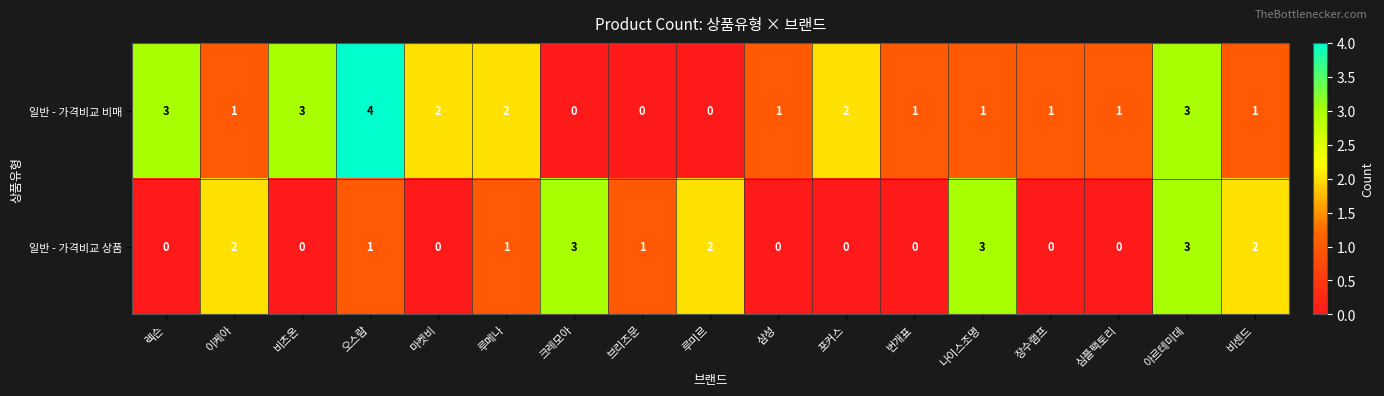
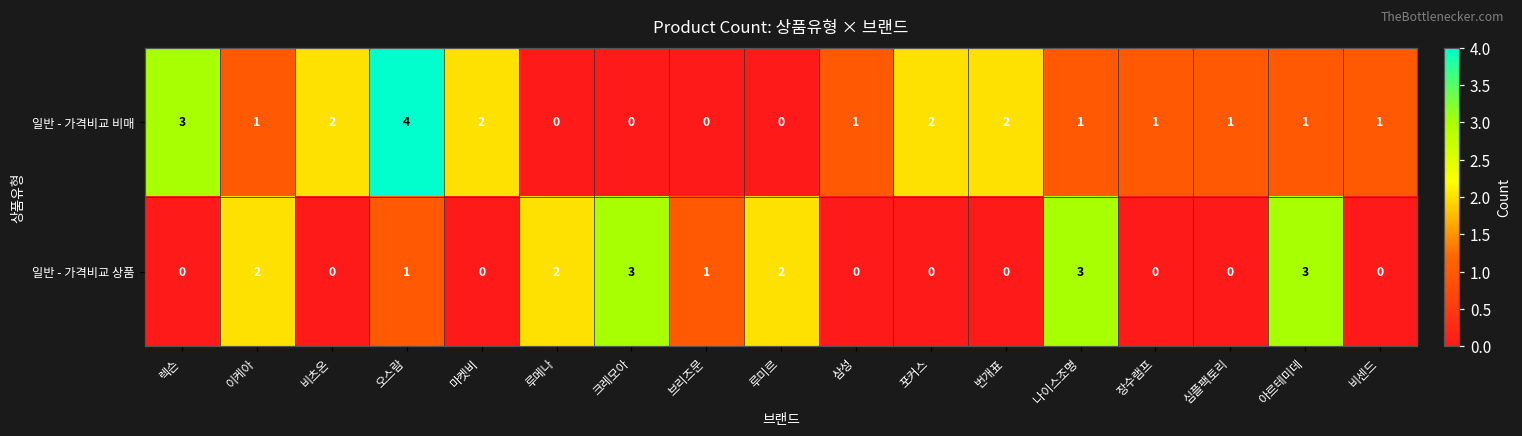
일반 - 가격비교 비매, 비츠온: 3 -> 2
일반 - 가격비교 비매, 루메나: 2 -> 0
일반 - 가격비교 비매, 번개표: 1 -> 2
일반 - 가격비교 비매, 아르테미데: 3 -> 1
일반 - 가격비교 상품, 루메나: 1 -> 2
일반 - 가격비교 상품, 비센드: 2 -> 0
